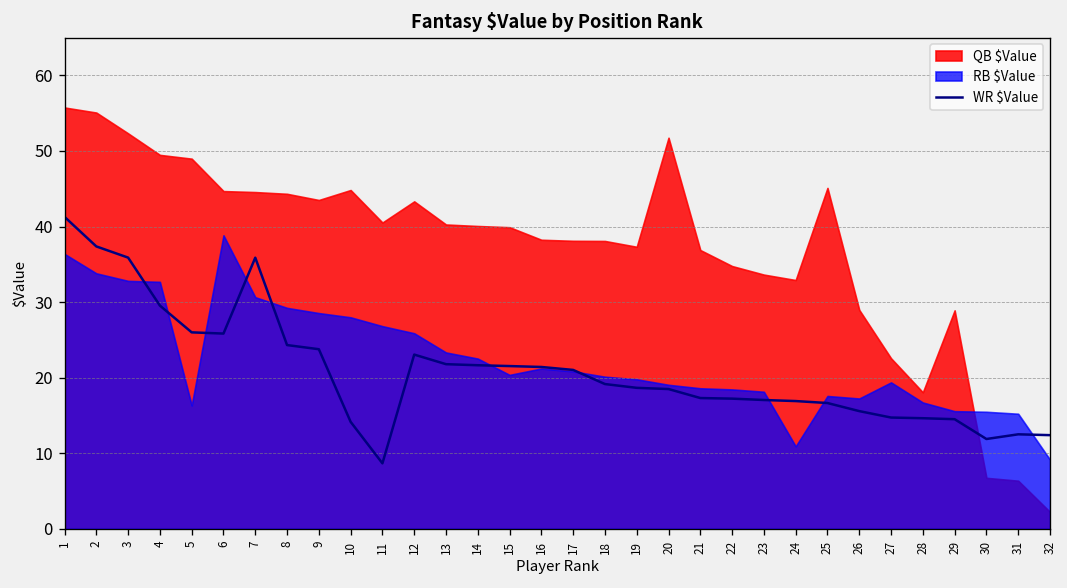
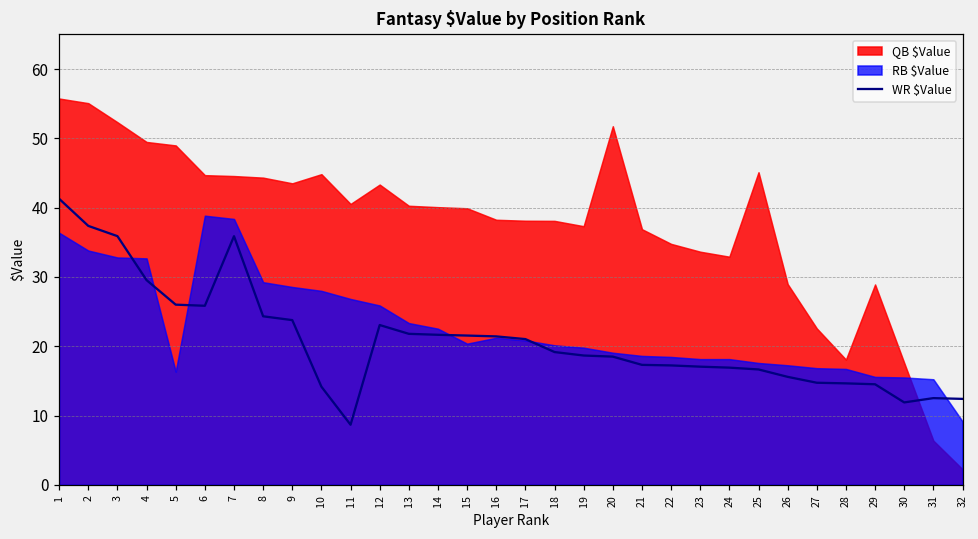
RB $Value, 7: 31 -> 38
RB $Value, 24: 11 -> 18
RB $Value, 27: 19 -> 17
QB $Value, 30: 7 -> 18
